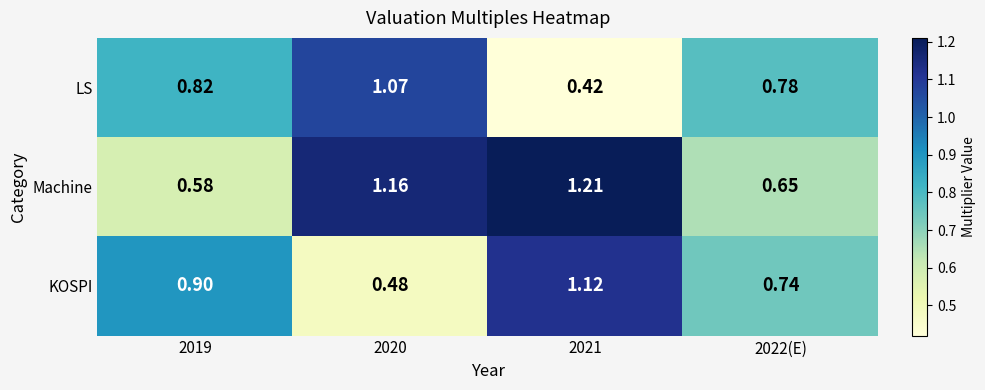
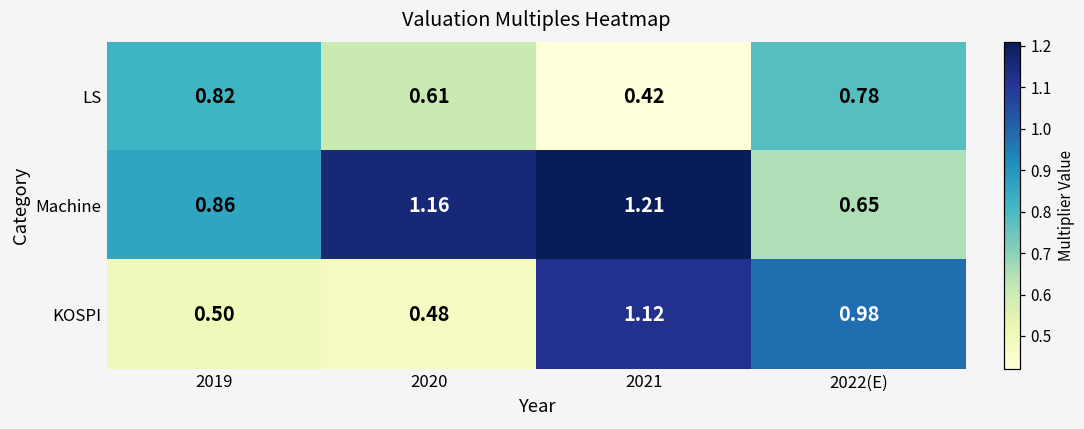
LS, 2020: 1.07 -> 0.61
Machine, 2019: 0.58 -> 0.86
KOSPI, 2019: 0.90 -> 0.50
KOSPI, 2022(E): 0.74 -> 0.98
